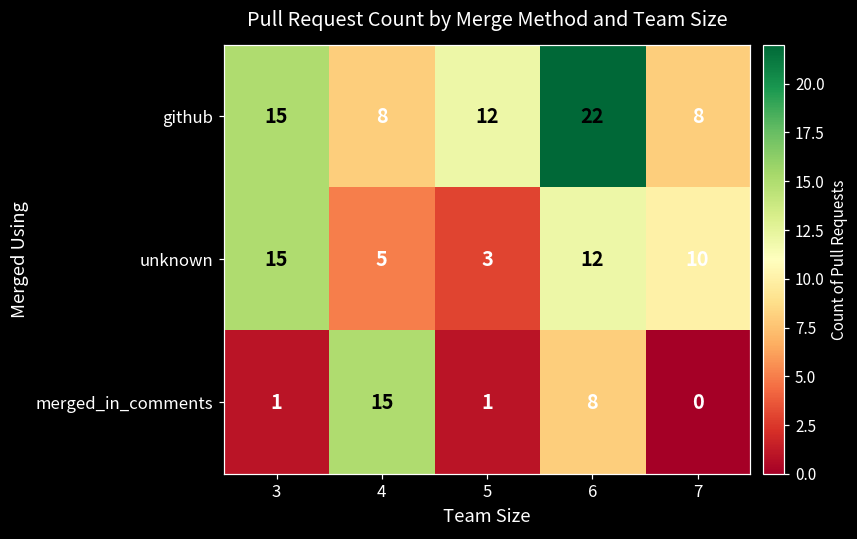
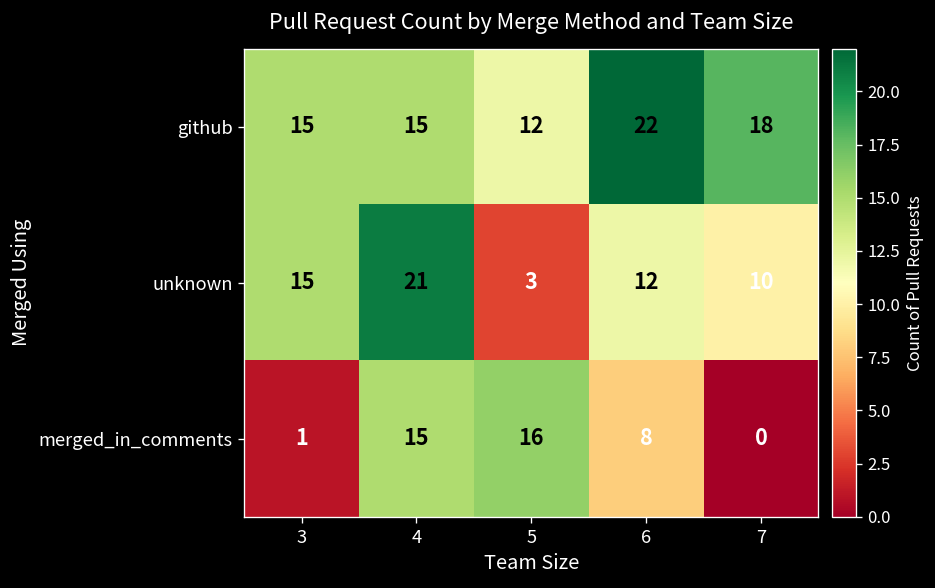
github, 4: 8 -> 15
github, 7: 8 -> 18
unknown, 4: 5 -> 21
merged_in_comments, 5: 1 -> 16
